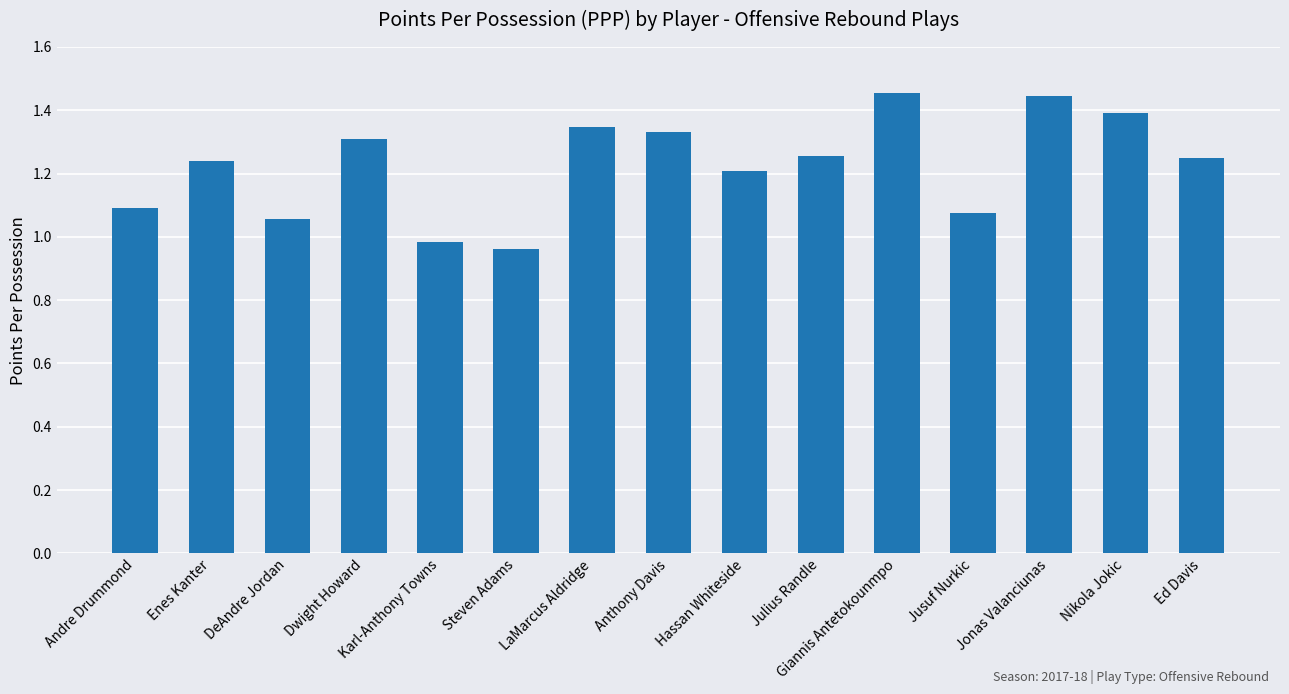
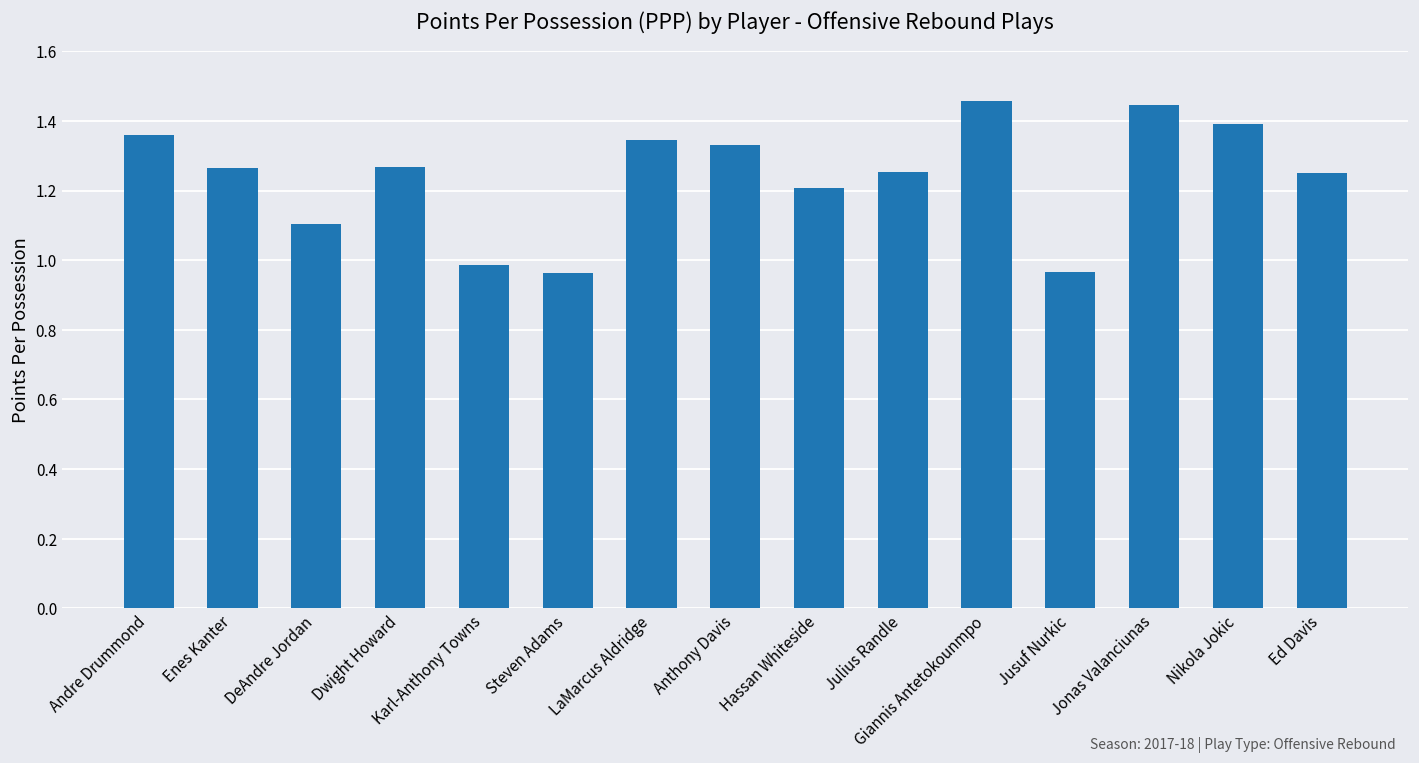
Andre Drummond: 1.09 -> 1.36
Enes Kanter: 1.24 -> 1.27
DeAndre Jordan: 1.06 -> 1.11
Dwight Howard: 1.31 -> 1.27
Jusuf Nurkic: 1.08 -> 0.97
